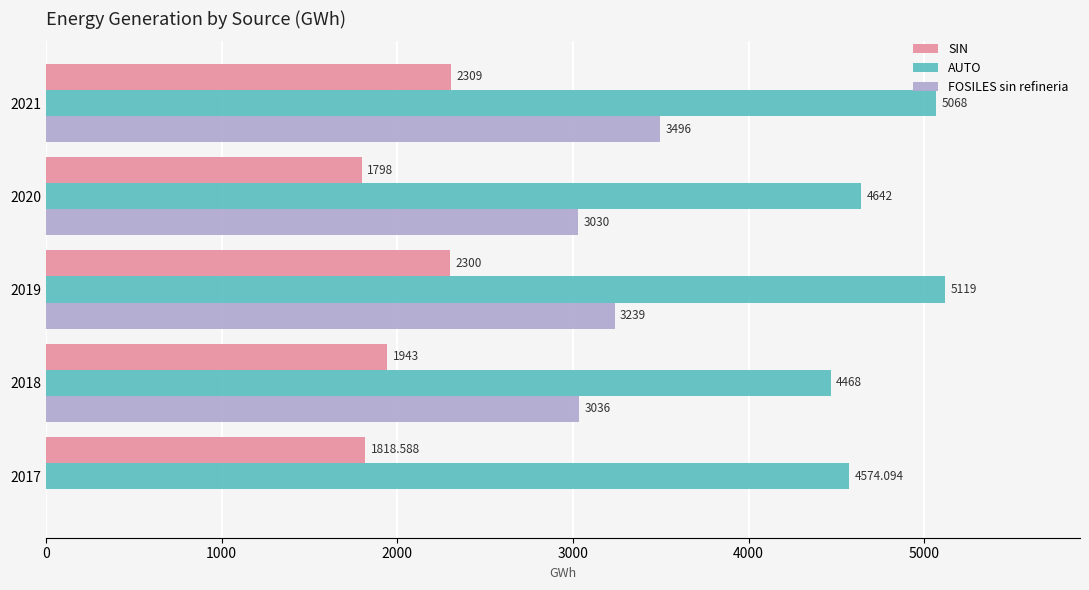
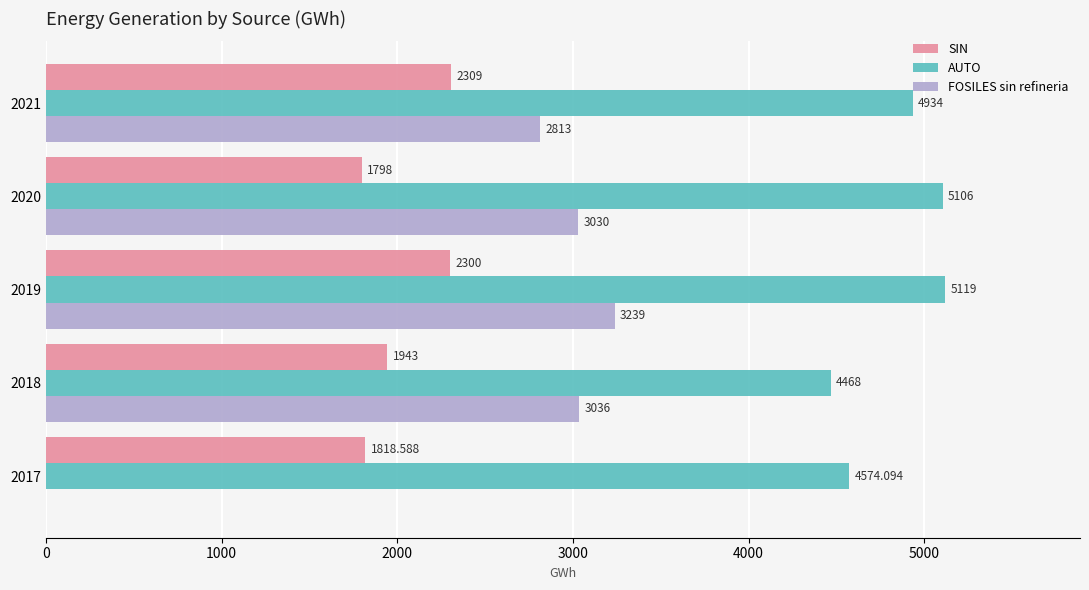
AUTO, 2021: 5068 -> 4934
FOSILES sin refineria, 2021: 3496 -> 2813
AUTO, 2020: 4642 -> 5106
